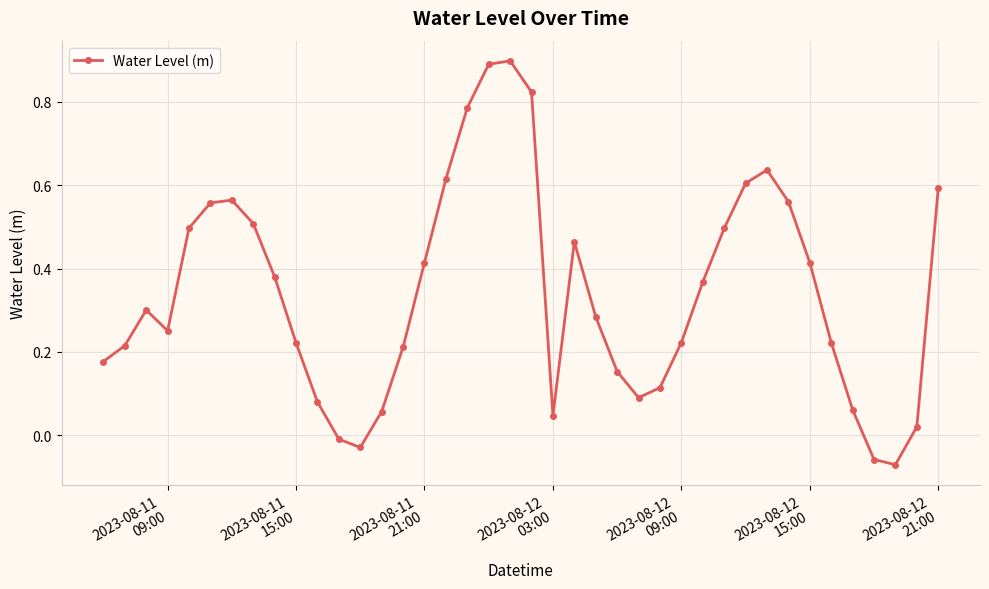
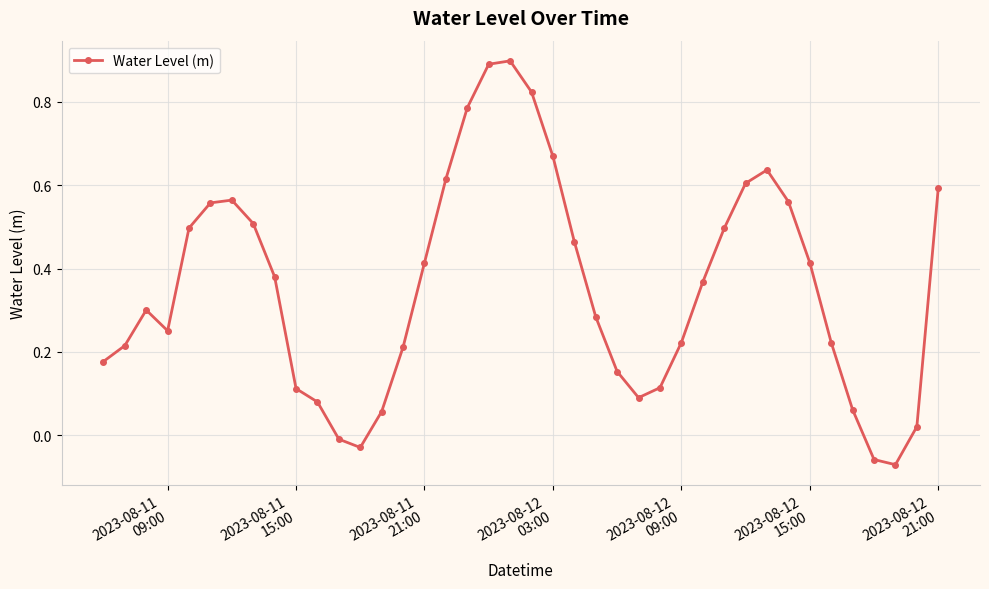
2023-08-11 15:00: 0.22 -> 0.11
2023-08-12 03:00: 0.05 -> 0.67
